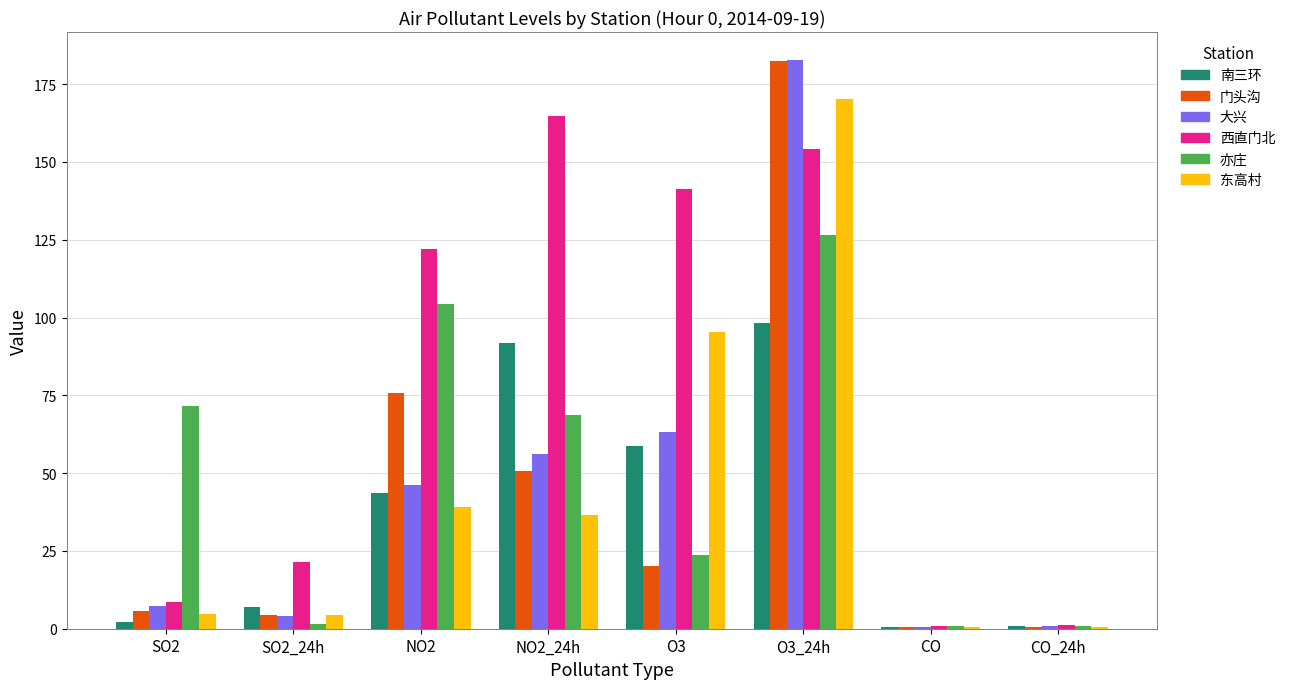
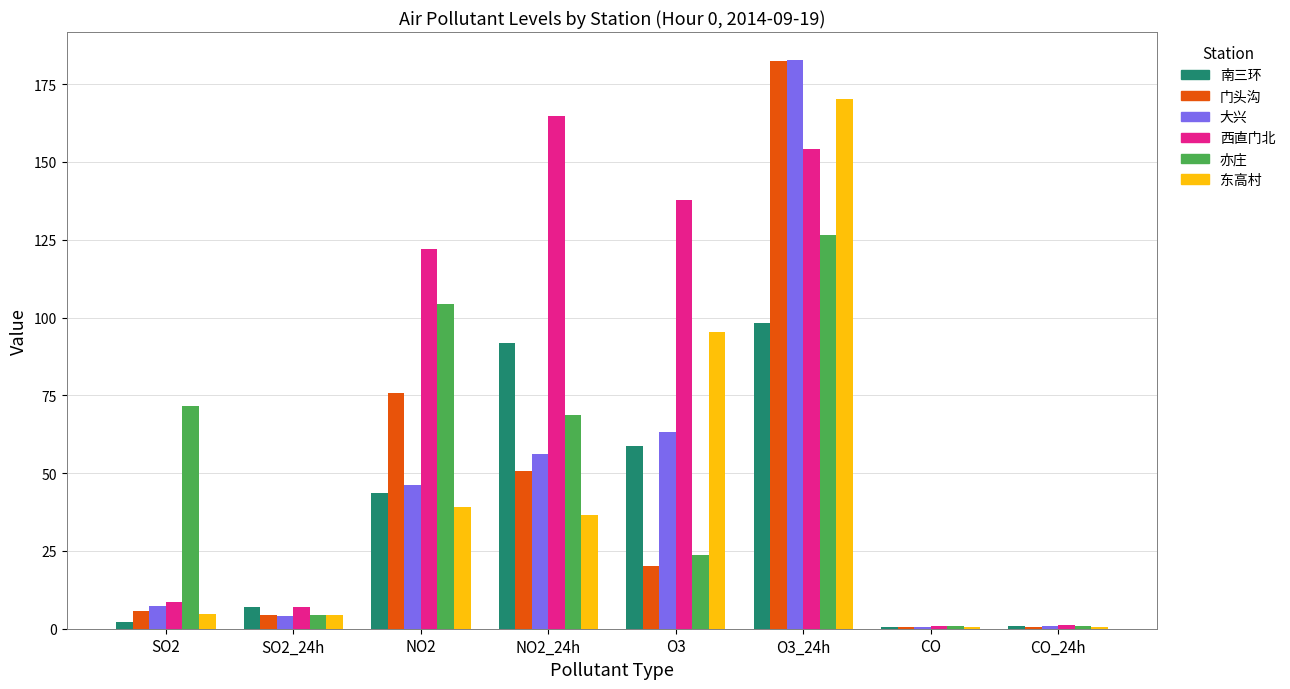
西直门北, SO2_24h: 22 -> 7
亦庄, SO2_24h: 1 -> 5
西直门北, O3: 141 -> 138
